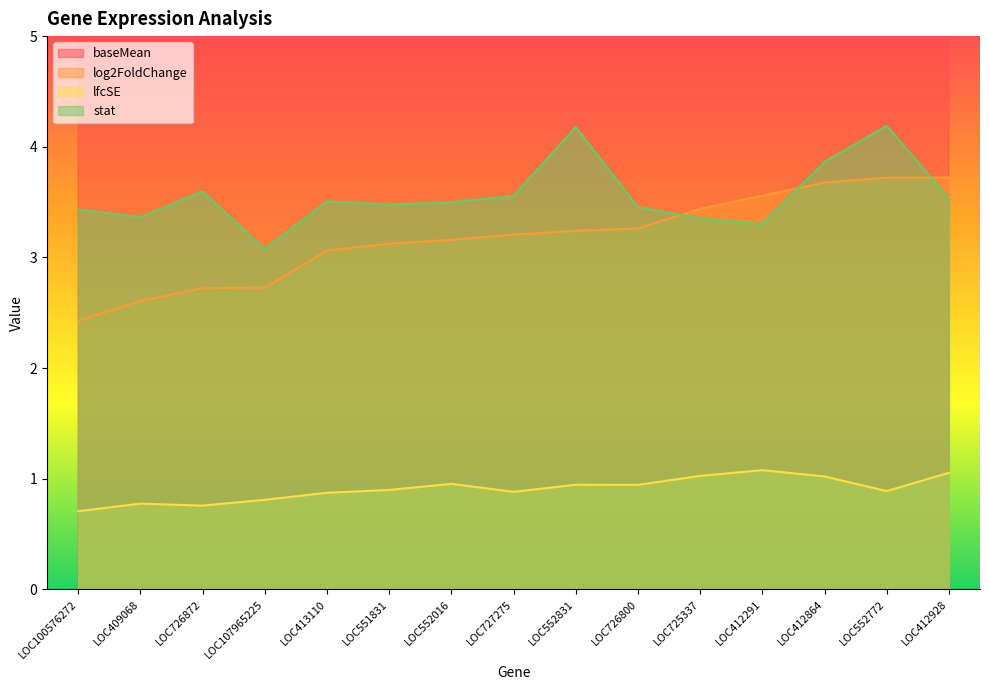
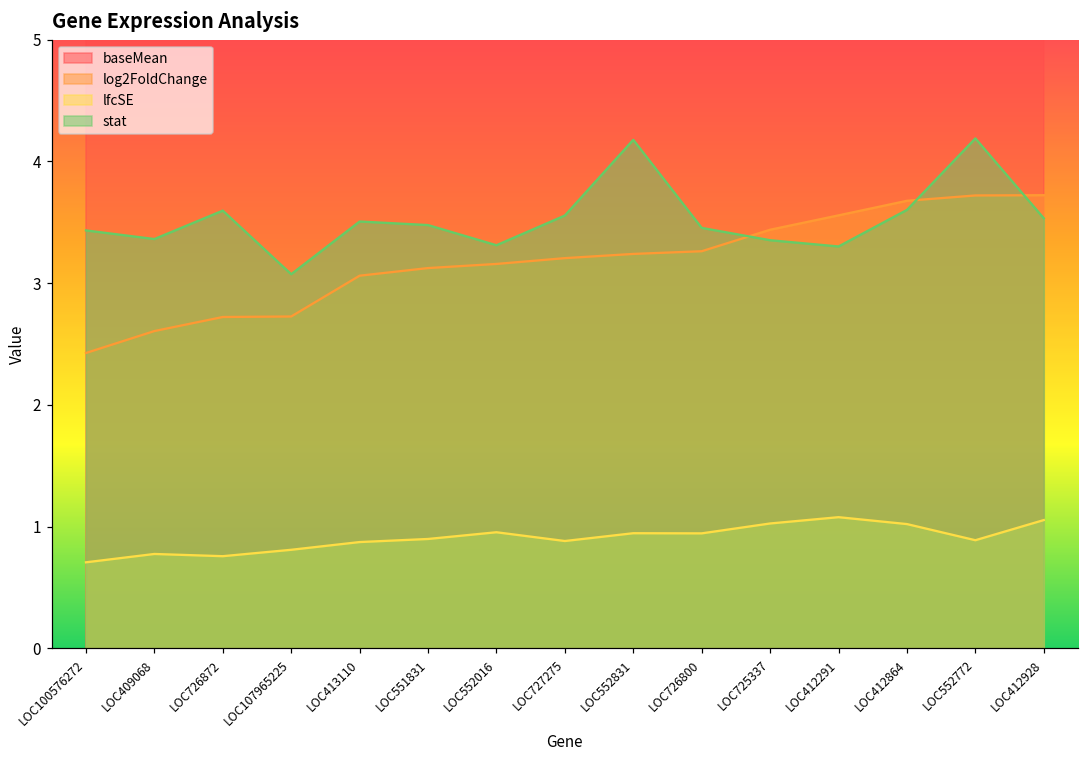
stat, LOC552016: 3.50 -> 3.31
stat, LOC412864: 3.86 -> 3.60
